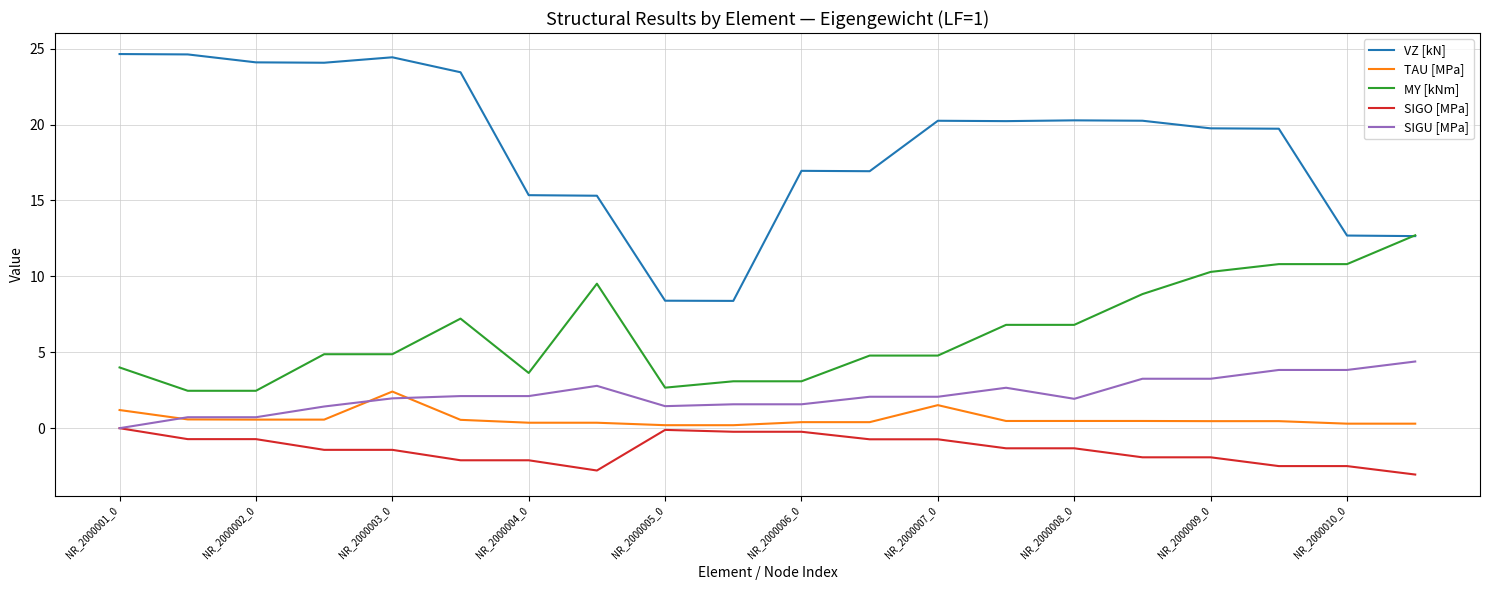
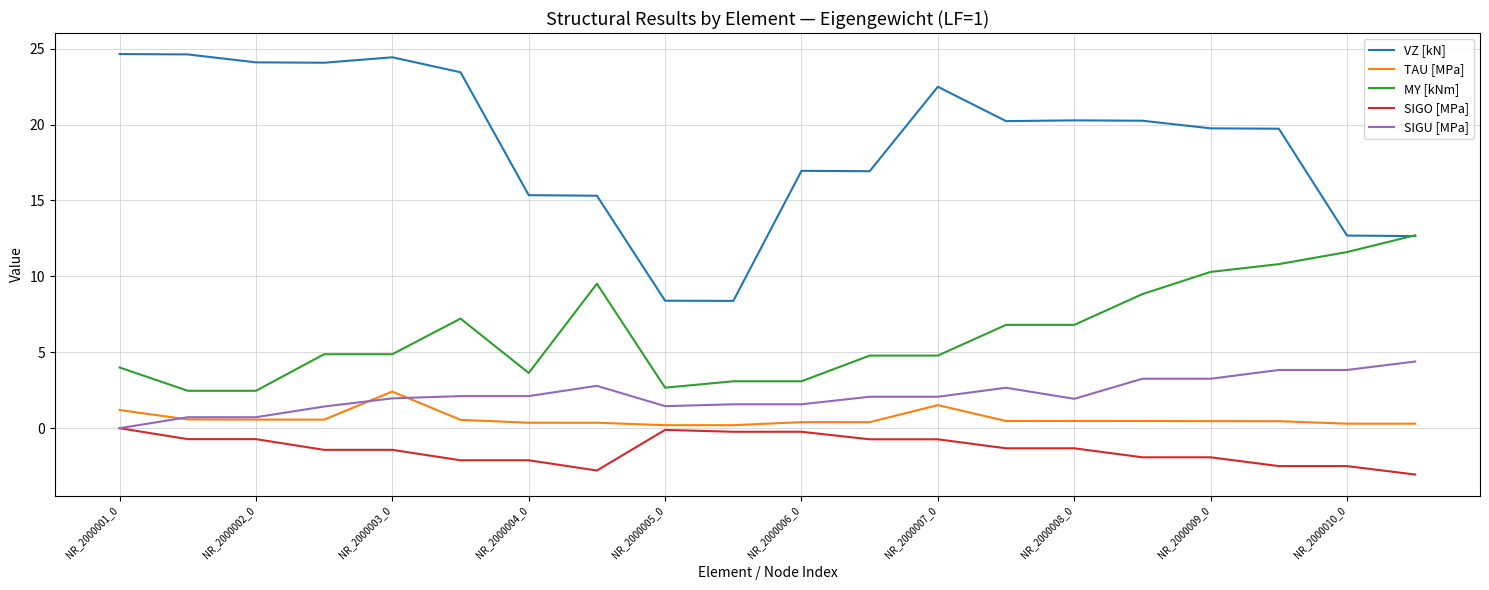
VZ [kN], NR_2000007_0: 20.2 -> 22.5
MY [kNm], NR_2000010_0: 10.8 -> 11.6
